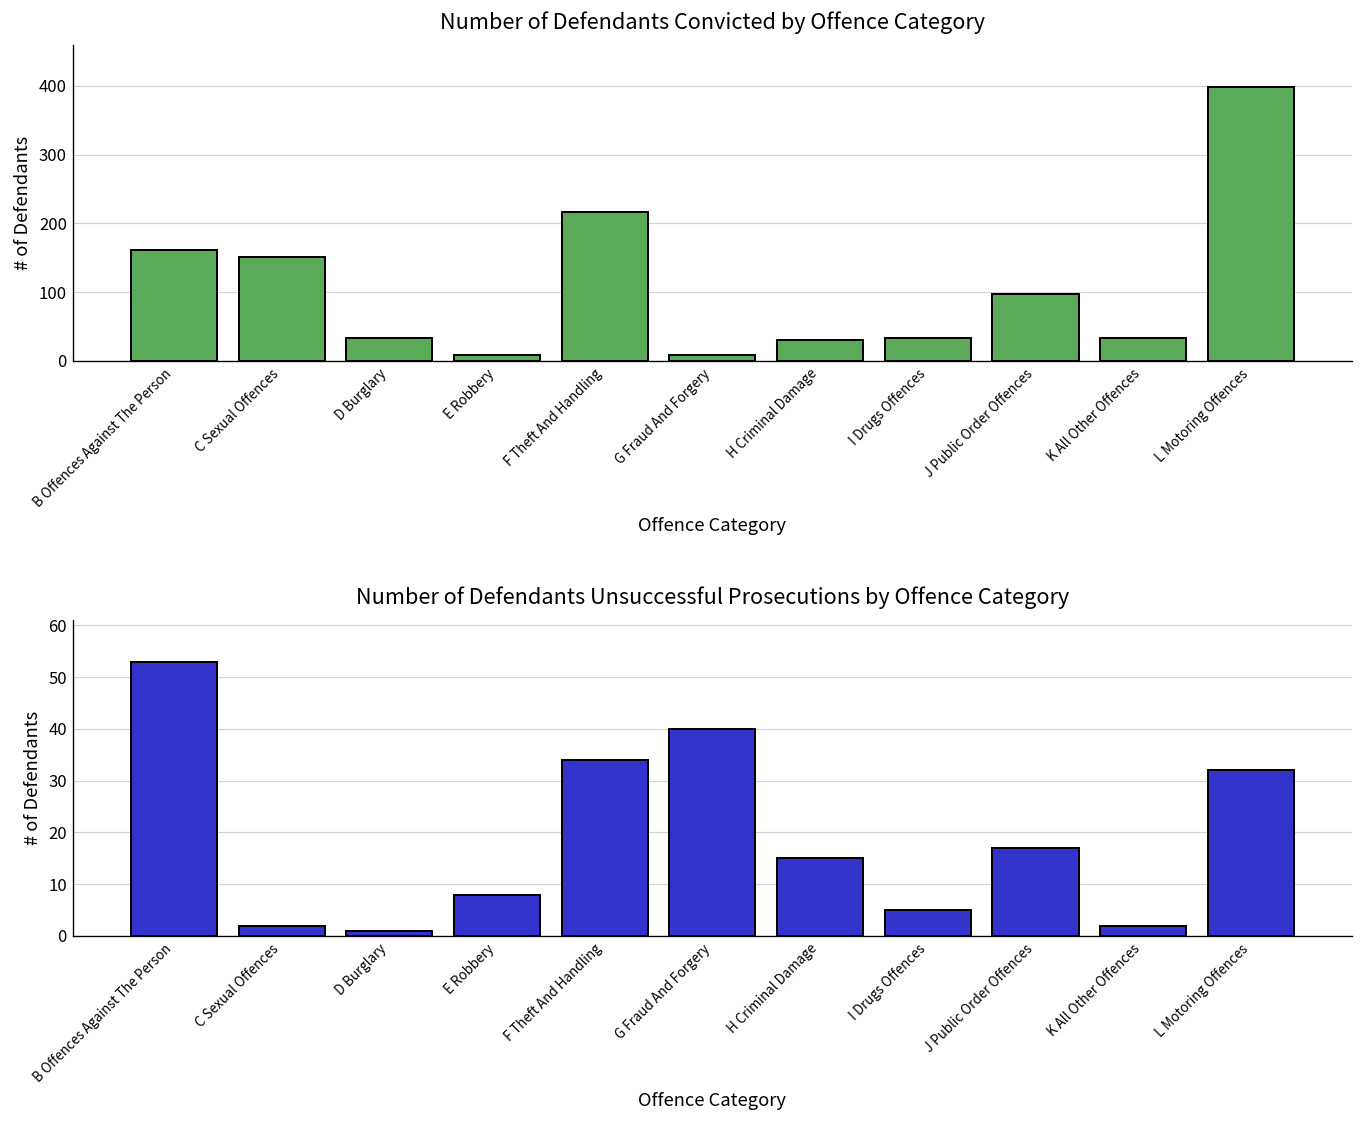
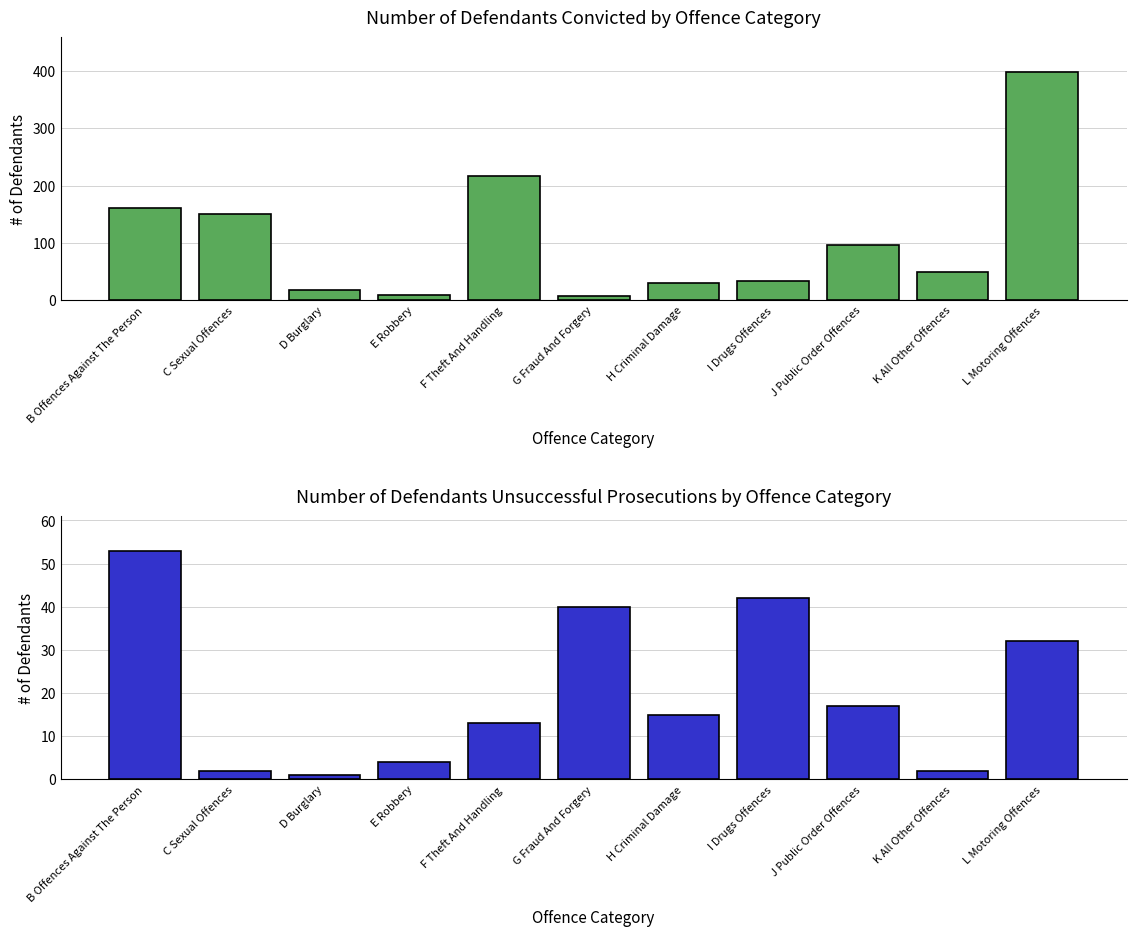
Number of Defendants Convicted by Offence Category, D Burglary: 30 -> 20
Number of Defendants Convicted by Offence Category, K All Other Offences: 30 -> 50
Number of Defendants Unsuccessful Prosecutions by Offence Category, E Robbery: 8 -> 4
Number of Defendants Unsuccessful Prosecutions by Offence Category, F Theft And Handling: 34 -> 13
Number of Defendants Unsuccessful Prosecutions by Offence Category, I Drugs Offences: 5 -> 42
